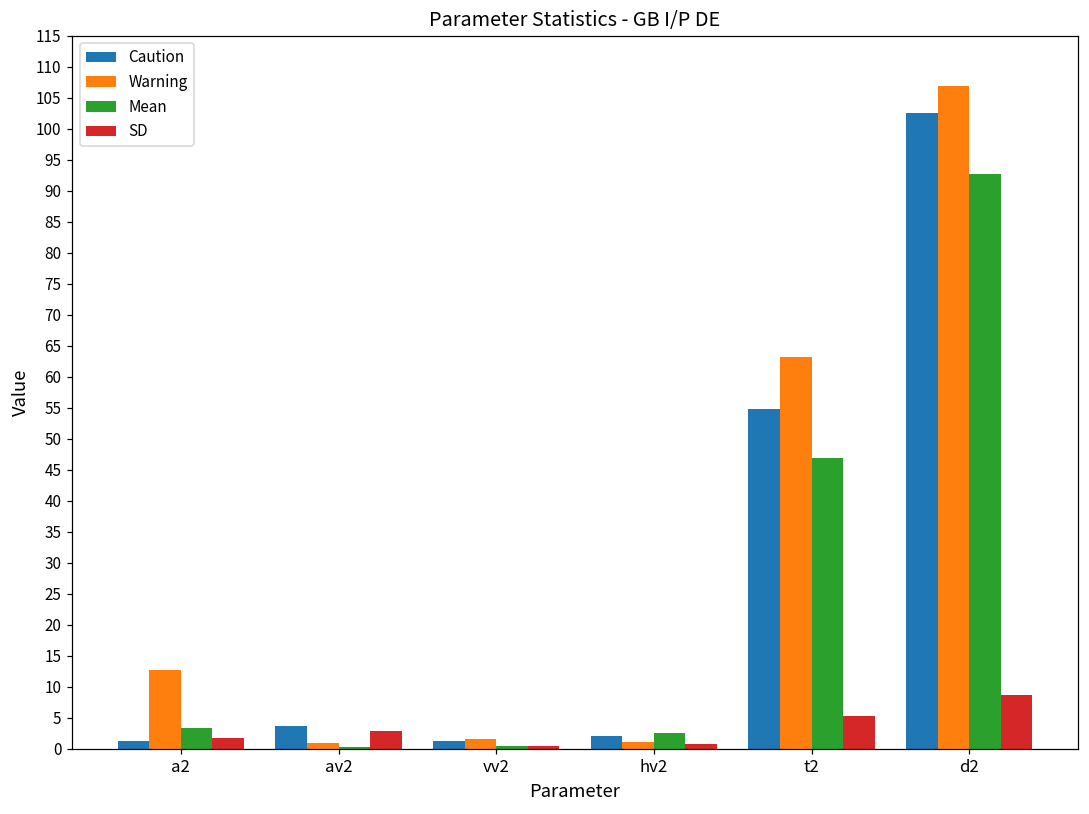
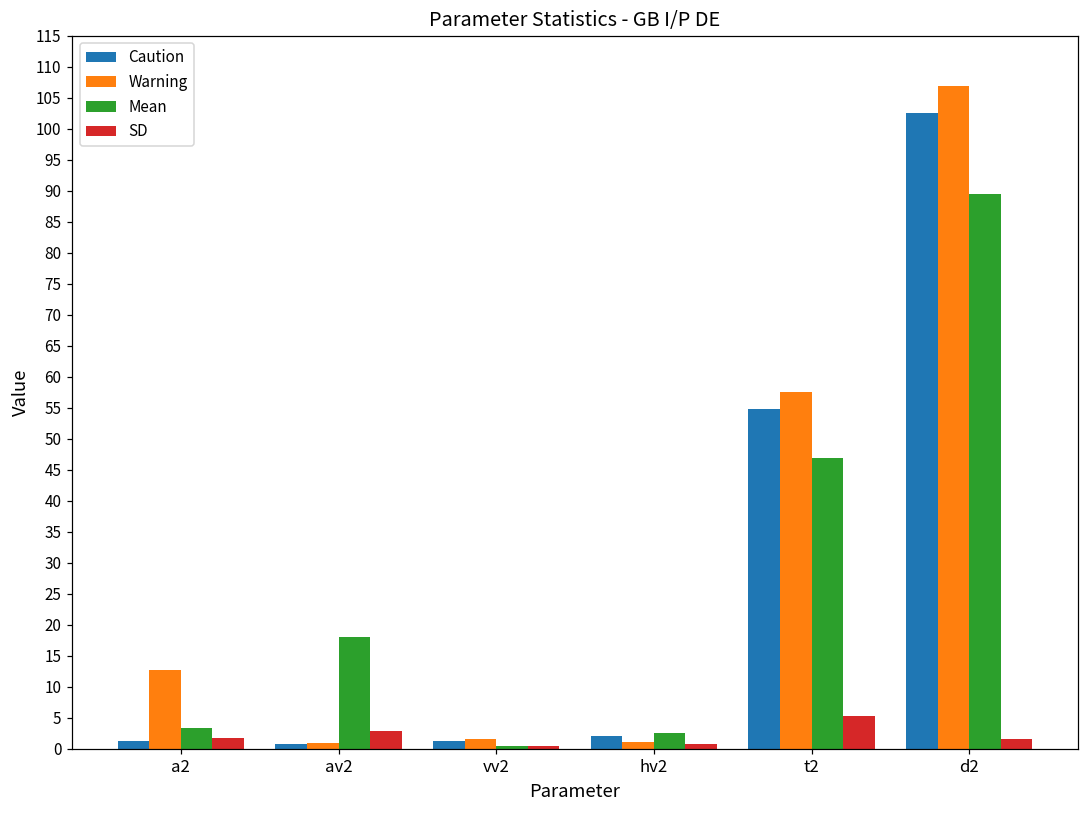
Caution, av2: 4 -> 1
Mean, av2: 0 -> 18
Warning, t2: 63 -> 58
Mean, d2: 93 -> 89
SD, d2: 9 -> 2
